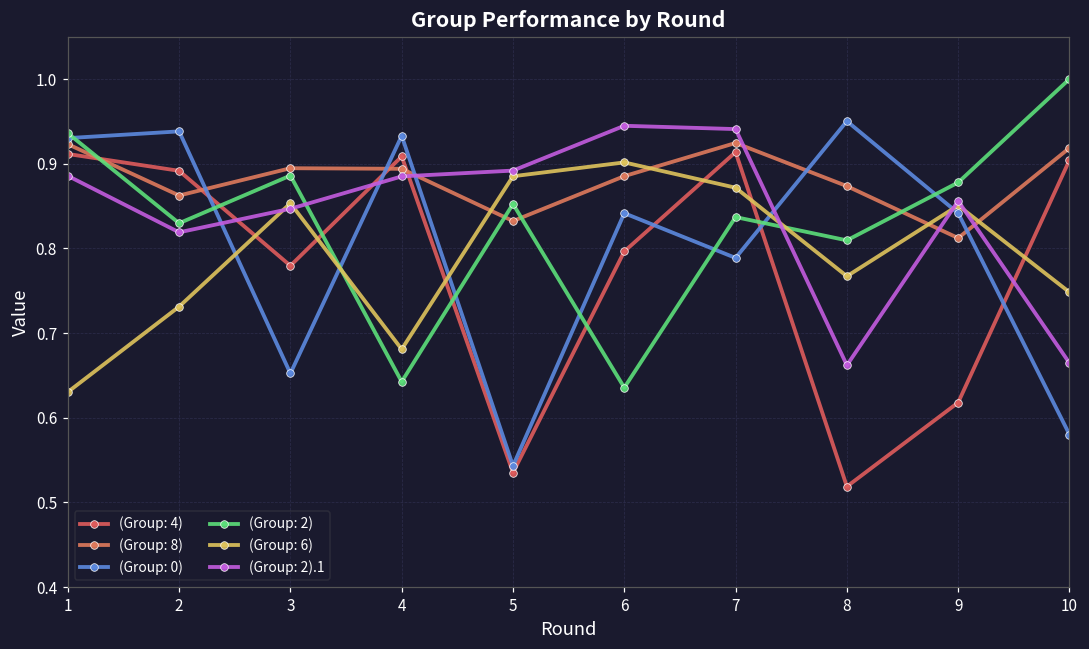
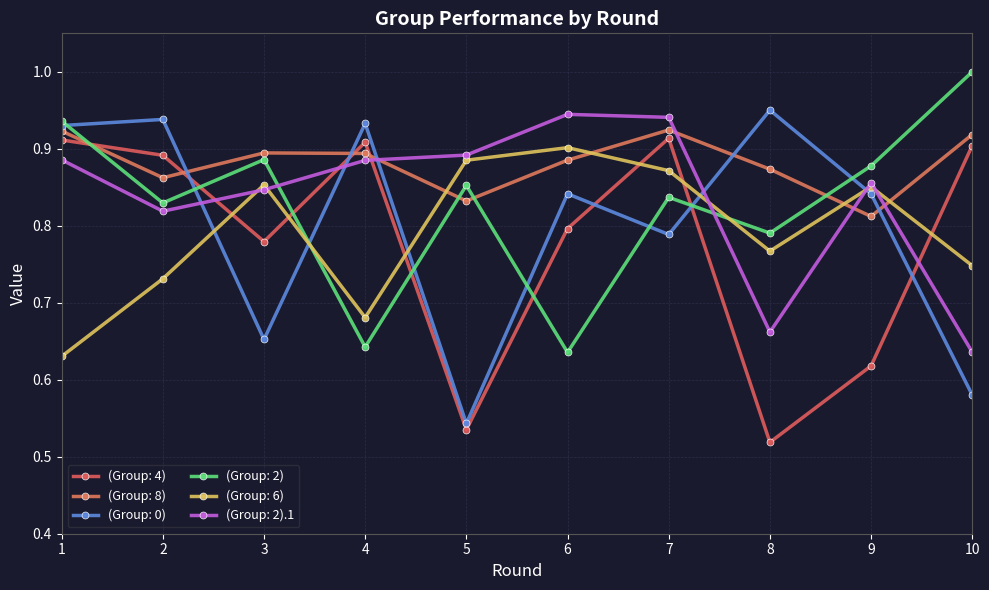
(Group: 2), 8: 0.81 -> 0.79
(Group: 2).1, 10: 0.66 -> 0.64
